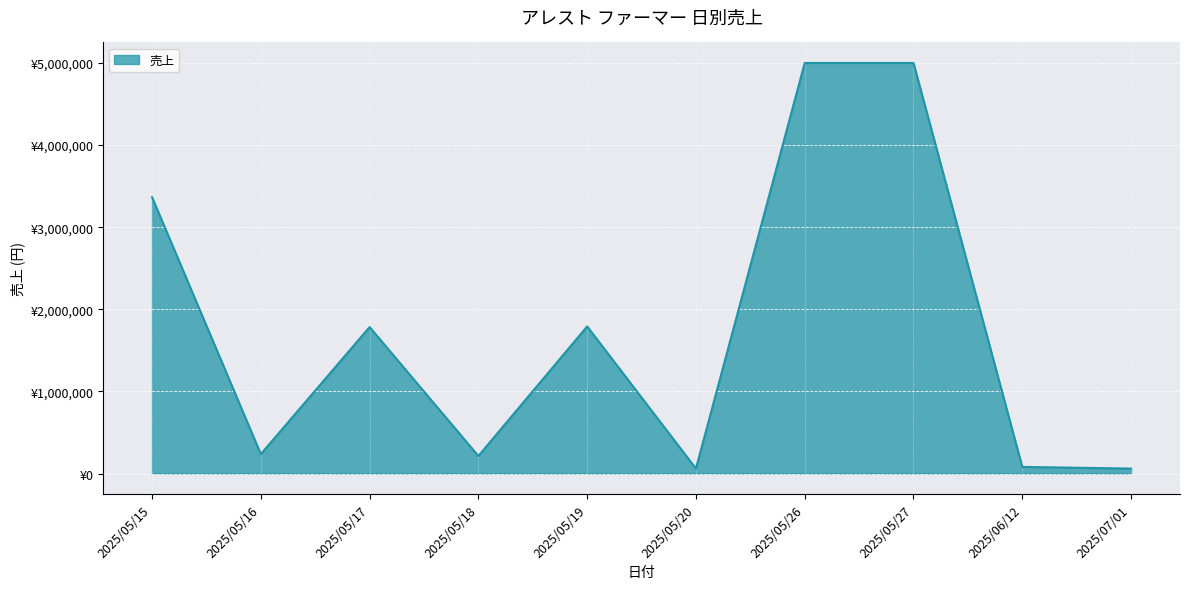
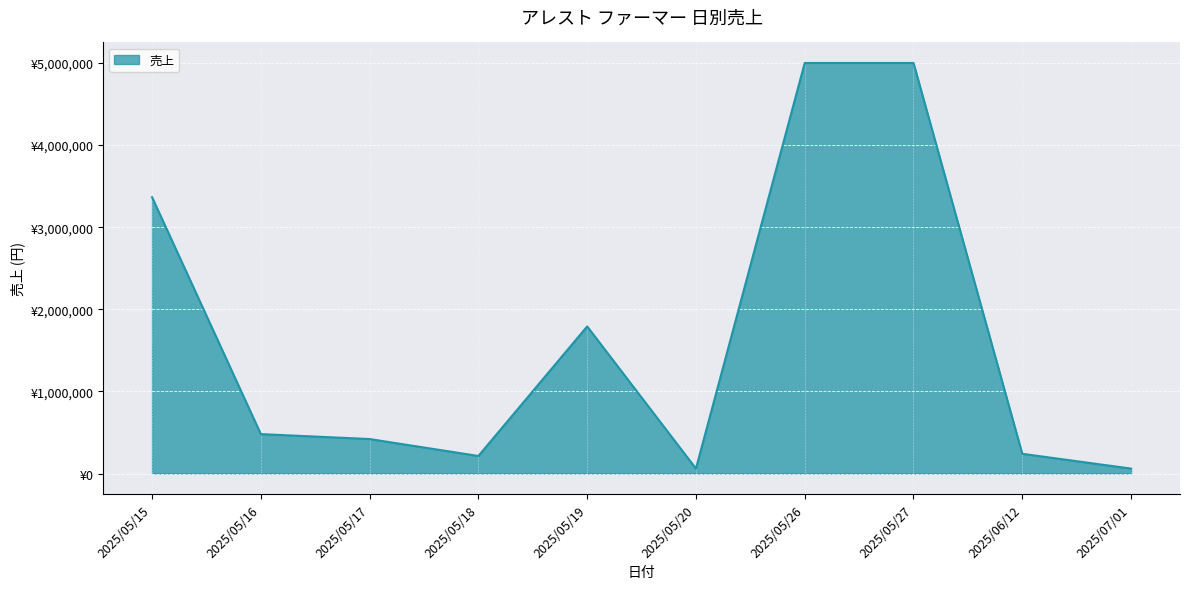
2025/05/16: ¥200,000 -> ¥500,000
2025/05/17: ¥1,800,000 -> ¥400,000
2025/06/12: ¥100,000 -> ¥200,000
